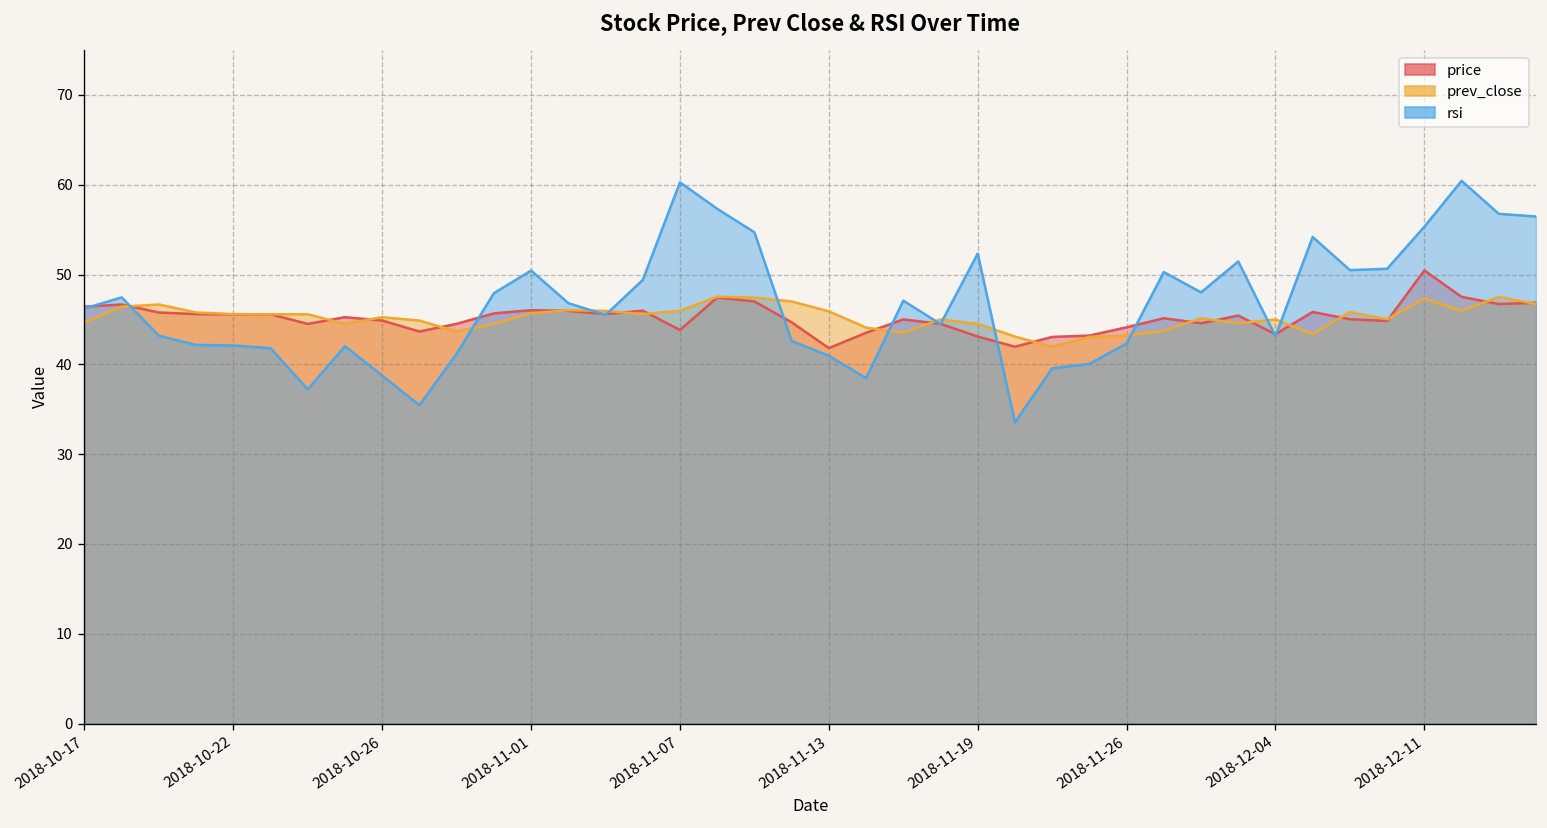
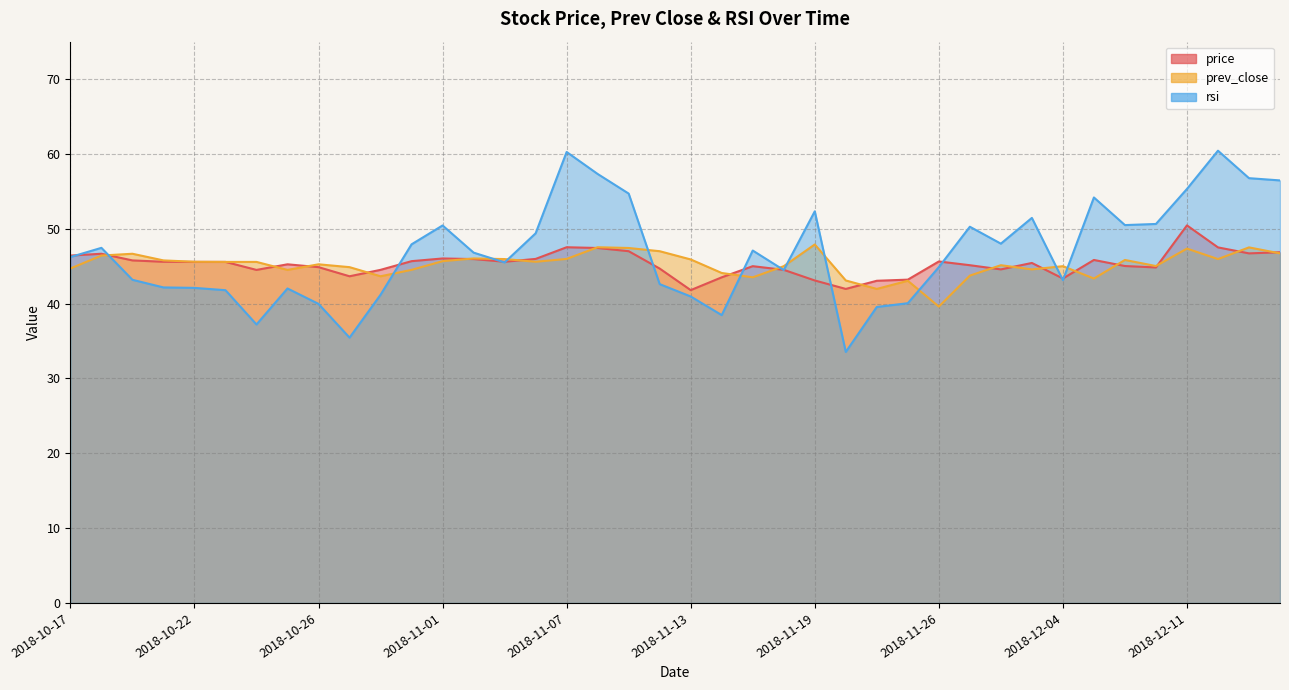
rsi, 2018-10-26: 39 -> 40
price, 2018-11-07: 44 -> 48
prev_close, 2018-11-19: 45 -> 48
price, 2018-11-26: 44 -> 46
prev_close, 2018-11-26: 43 -> 40
rsi, 2018-11-26: 42 -> 45
